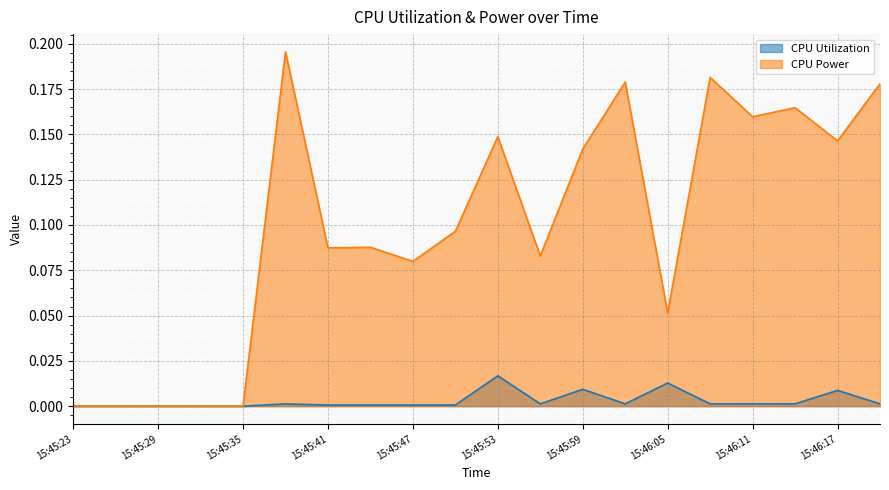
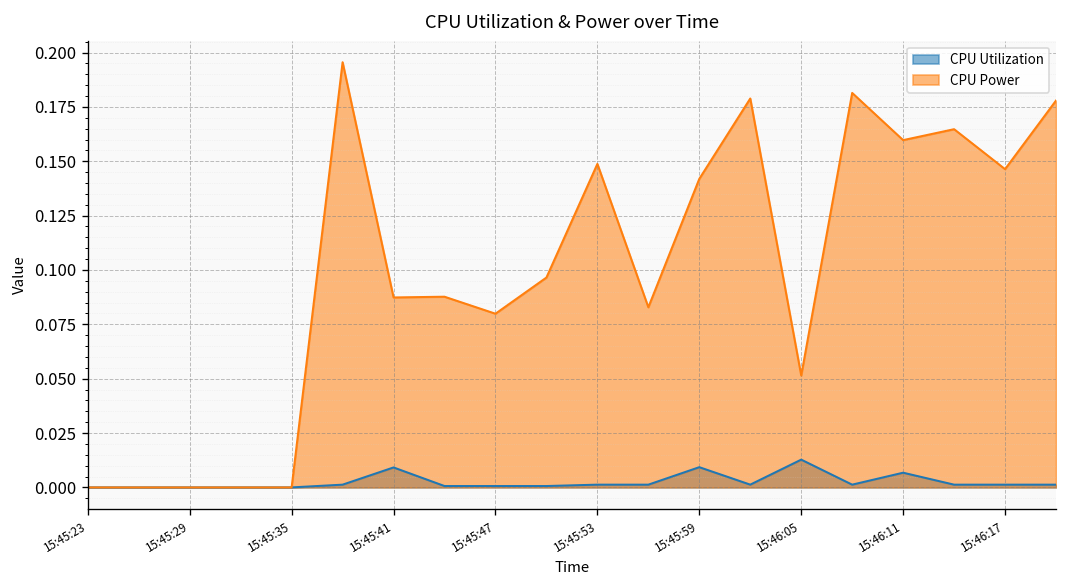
CPU Utilization, 15:45:41: 0.001 -> 0.009
CPU Utilization, 15:45:53: 0.017 -> 0.001
CPU Utilization, 15:46:11: 0.001 -> 0.007
CPU Utilization, 15:46:17: 0.009 -> 0.001
